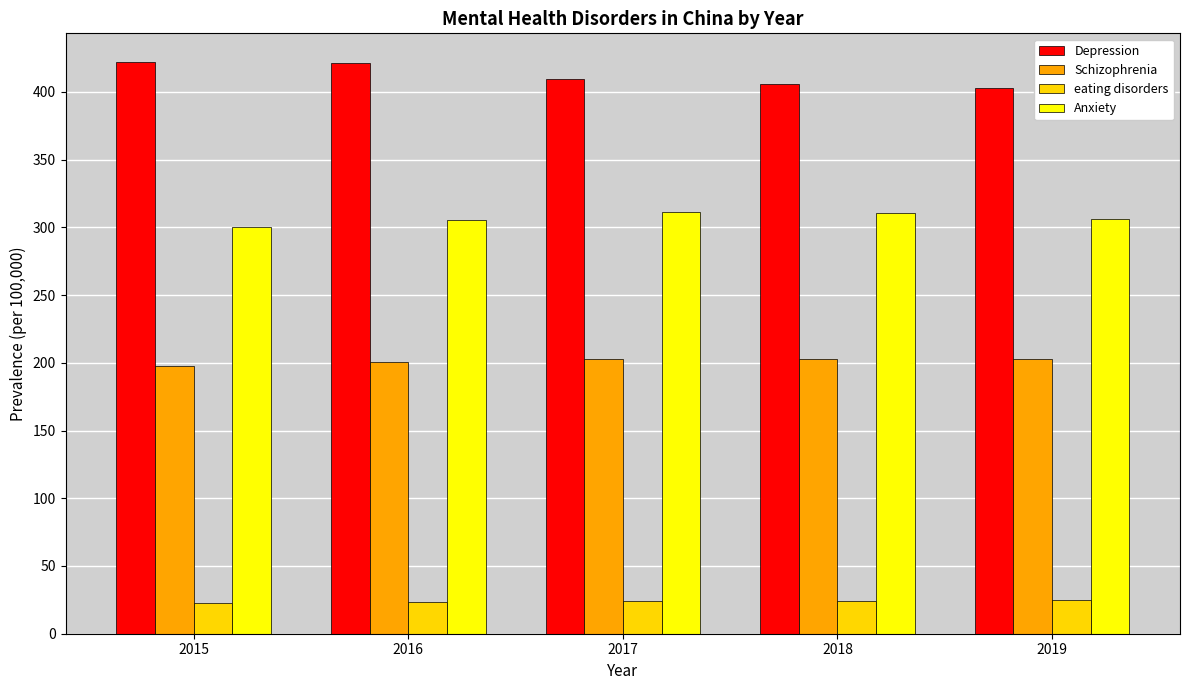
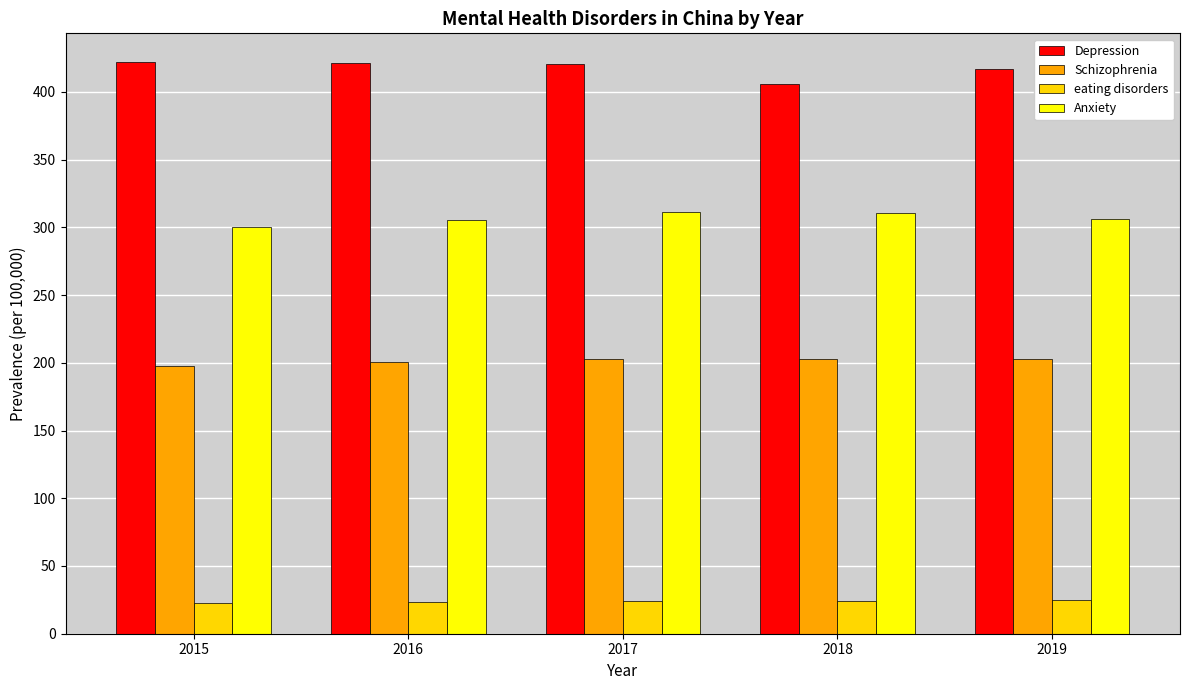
Depression, 2017: 410 -> 421
Depression, 2019: 403 -> 417
